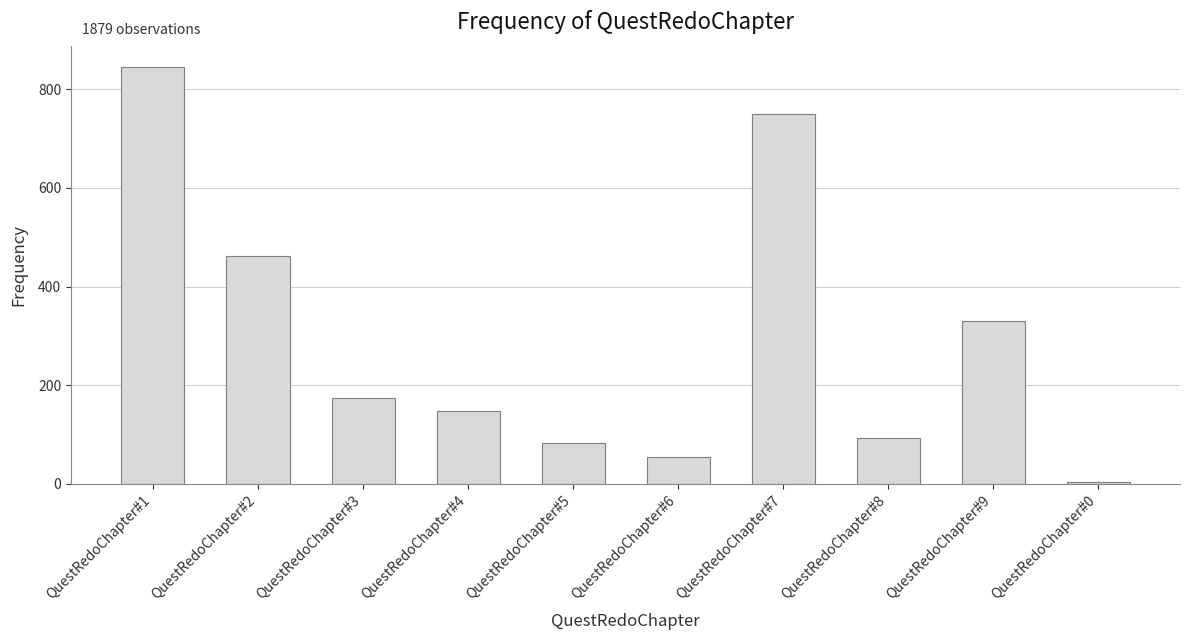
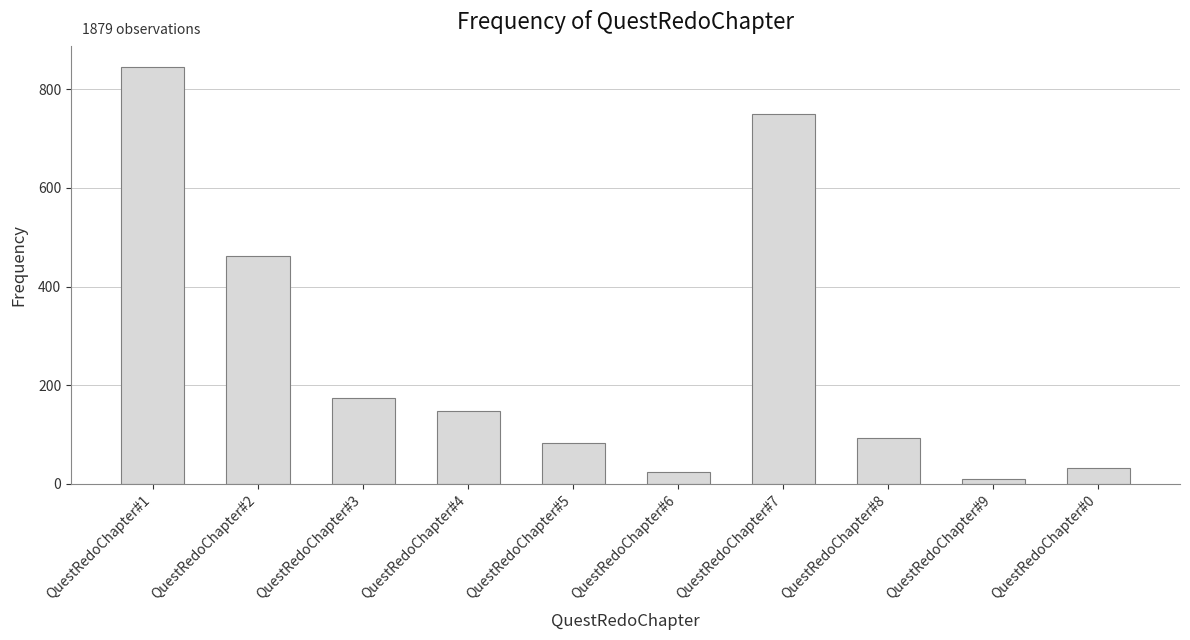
QuestRedoChapter#6: 50 -> 20
QuestRedoChapter#9: 330 -> 10
QuestRedoChapter#0: 0 -> 30
